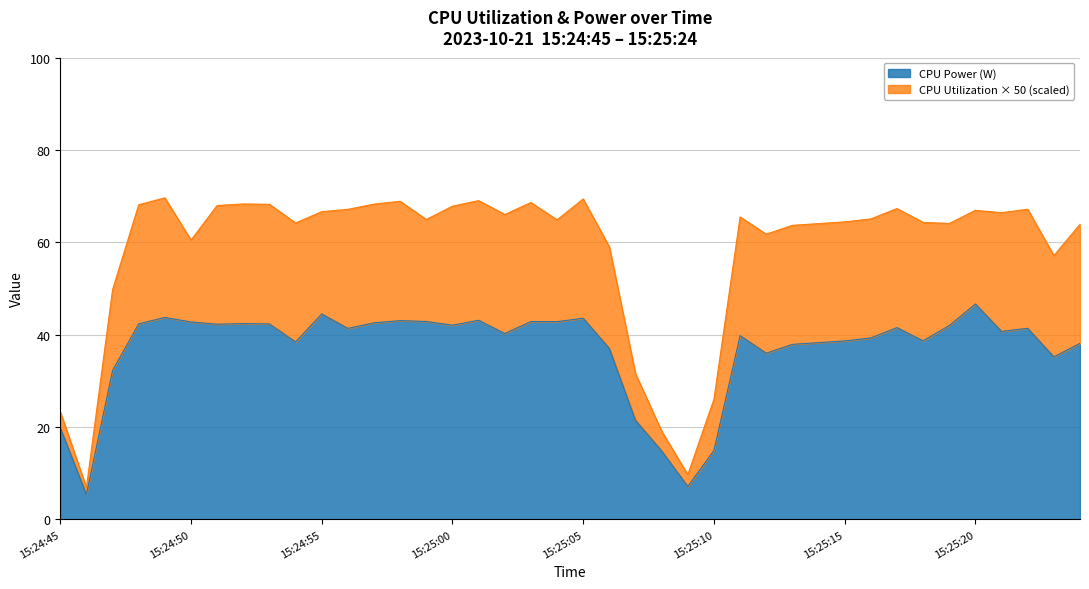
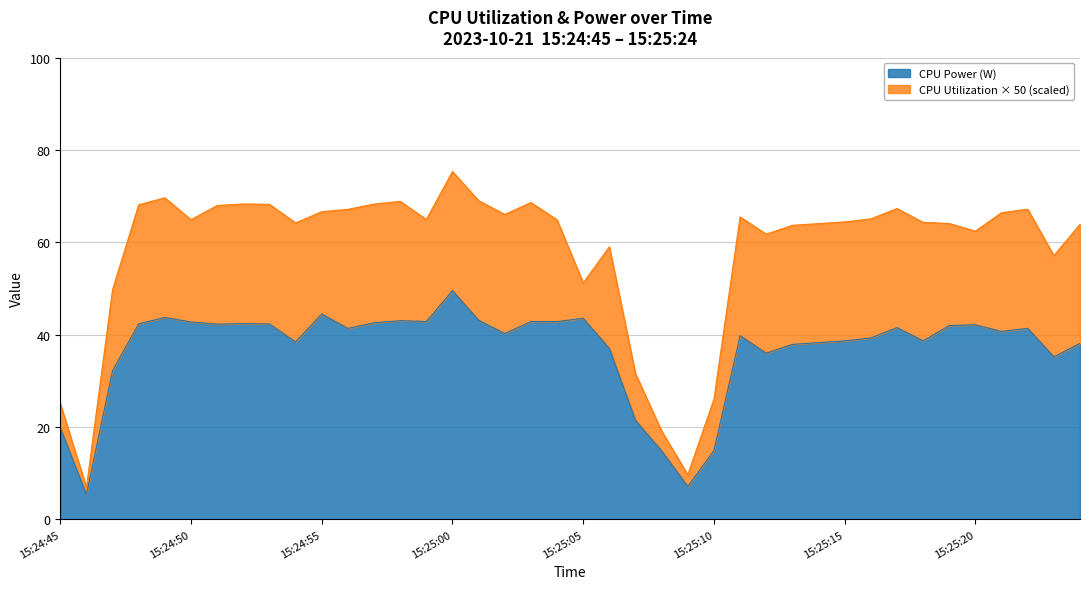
CPU Utilization × 50 (scaled), 15:24:45: 3 -> 5
CPU Utilization × 50 (scaled), 15:24:50: 18 -> 22
CPU Power (W), 15:25:00: 42 -> 50
CPU Utilization × 50 (scaled), 15:25:05: 26 -> 8
CPU Power (W), 15:25:20: 47 -> 42
